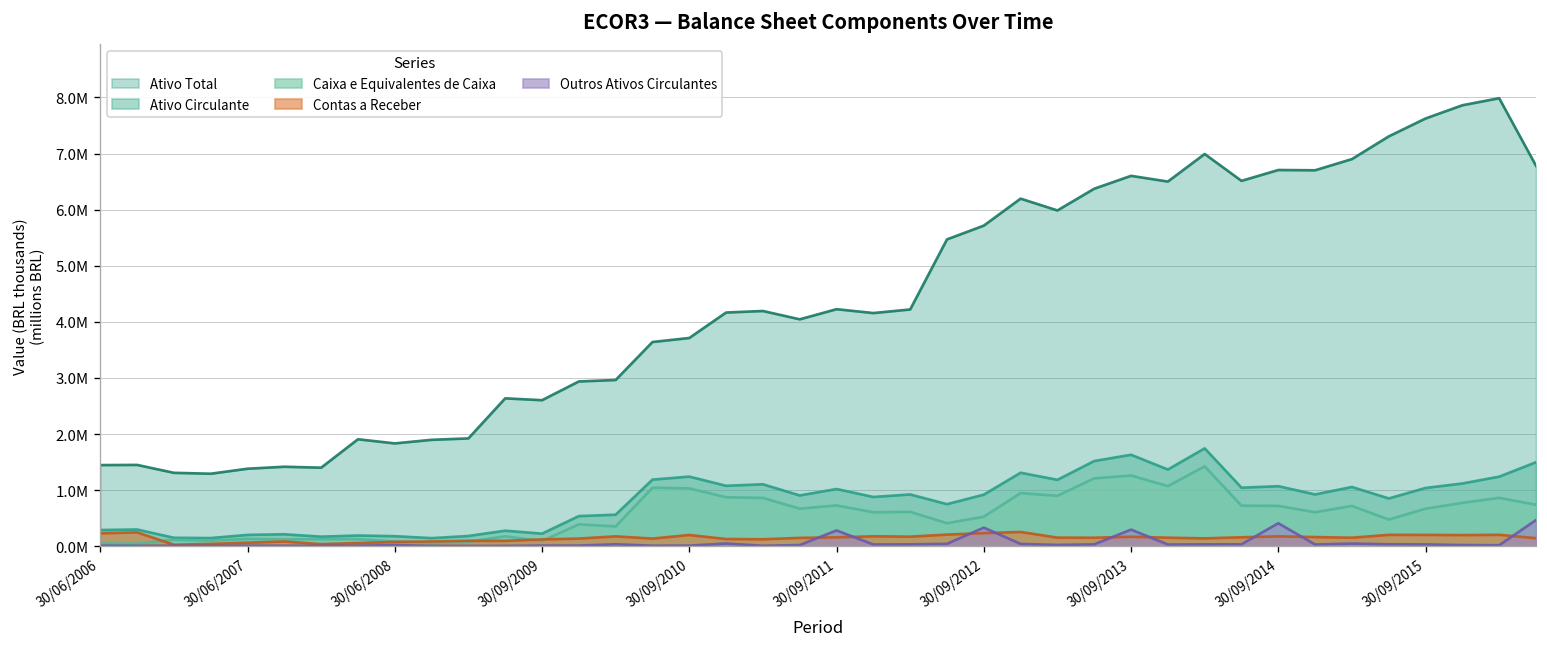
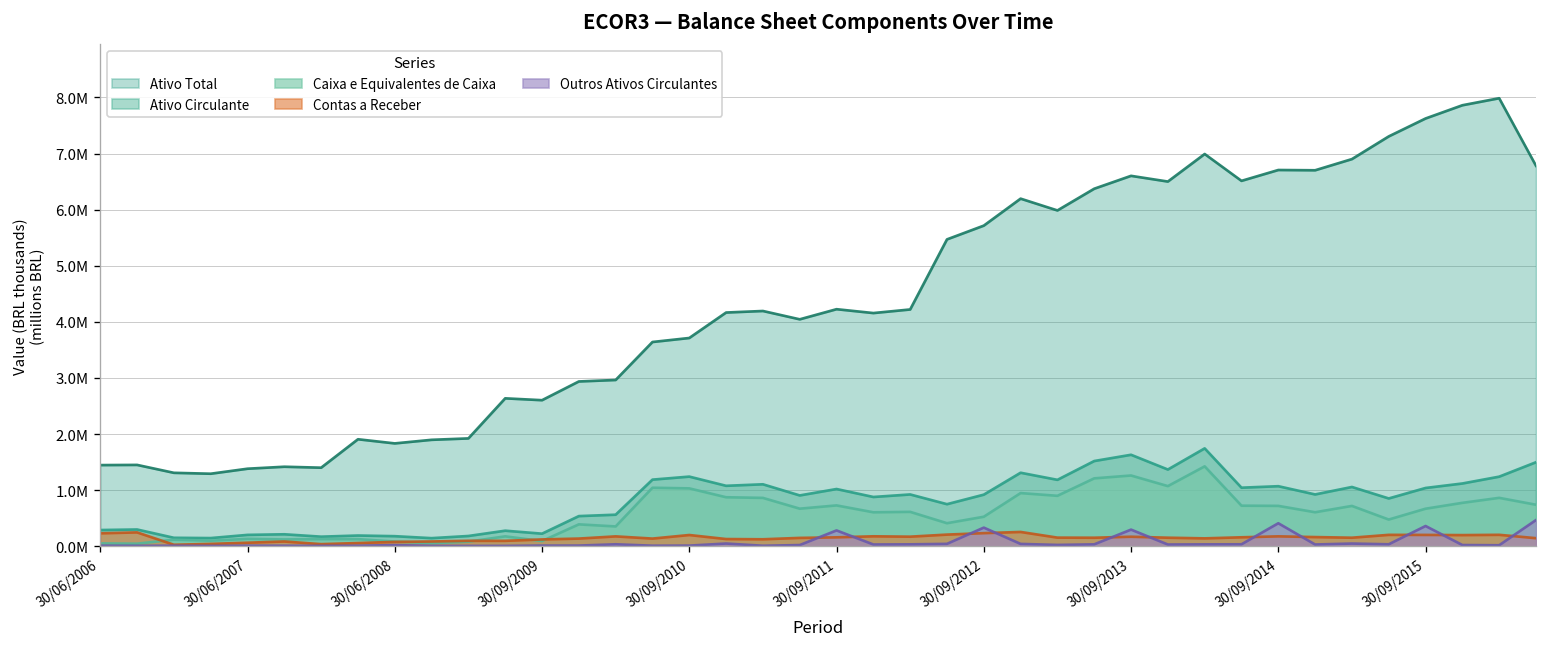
Outros Ativos Circulantes, 30/09/2015: 0 -> 400000
